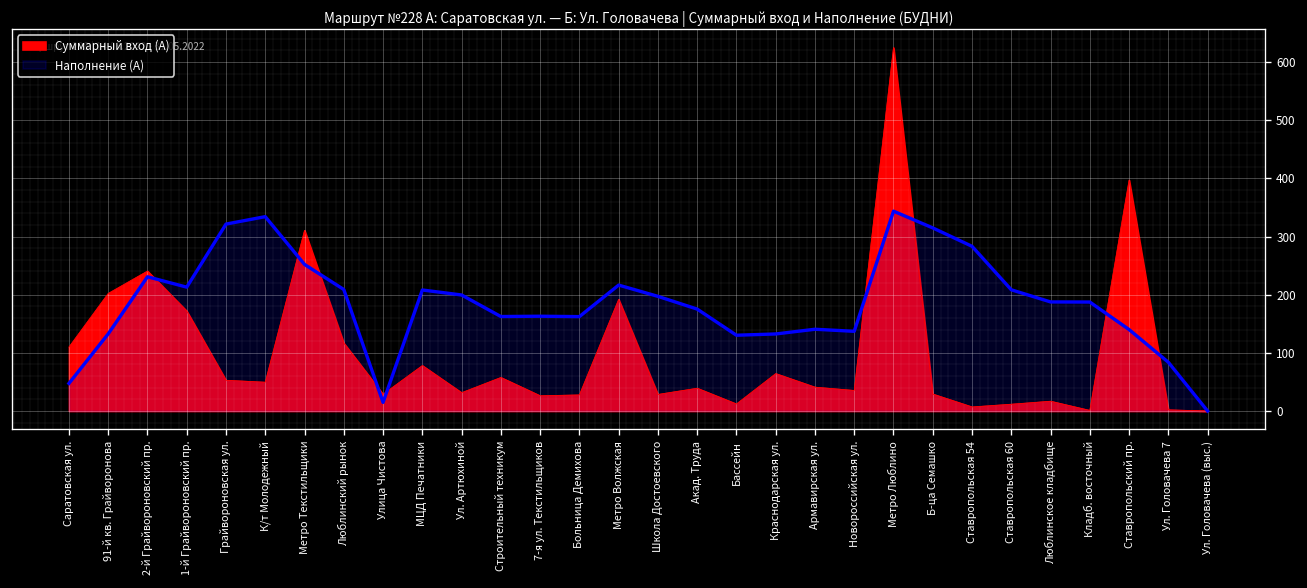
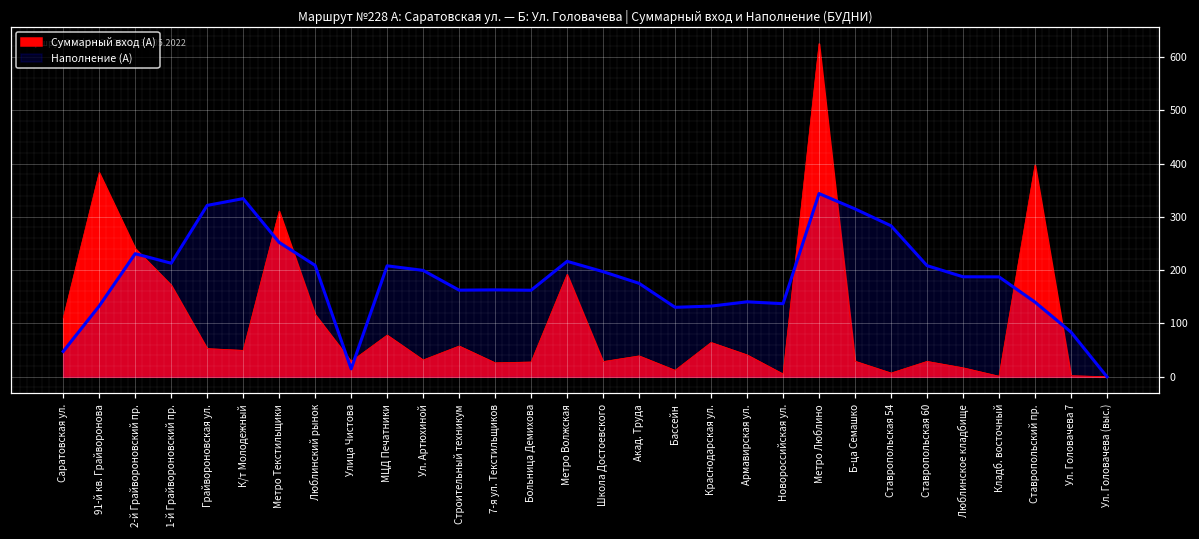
Суммарный вход (А), 91-й кв. Грайворонова: 200 -> 380
Суммарный вход (А), Новороссийская ул.: 40 -> 10
Суммарный вход (А), Ставропольская 60: 10 -> 30
